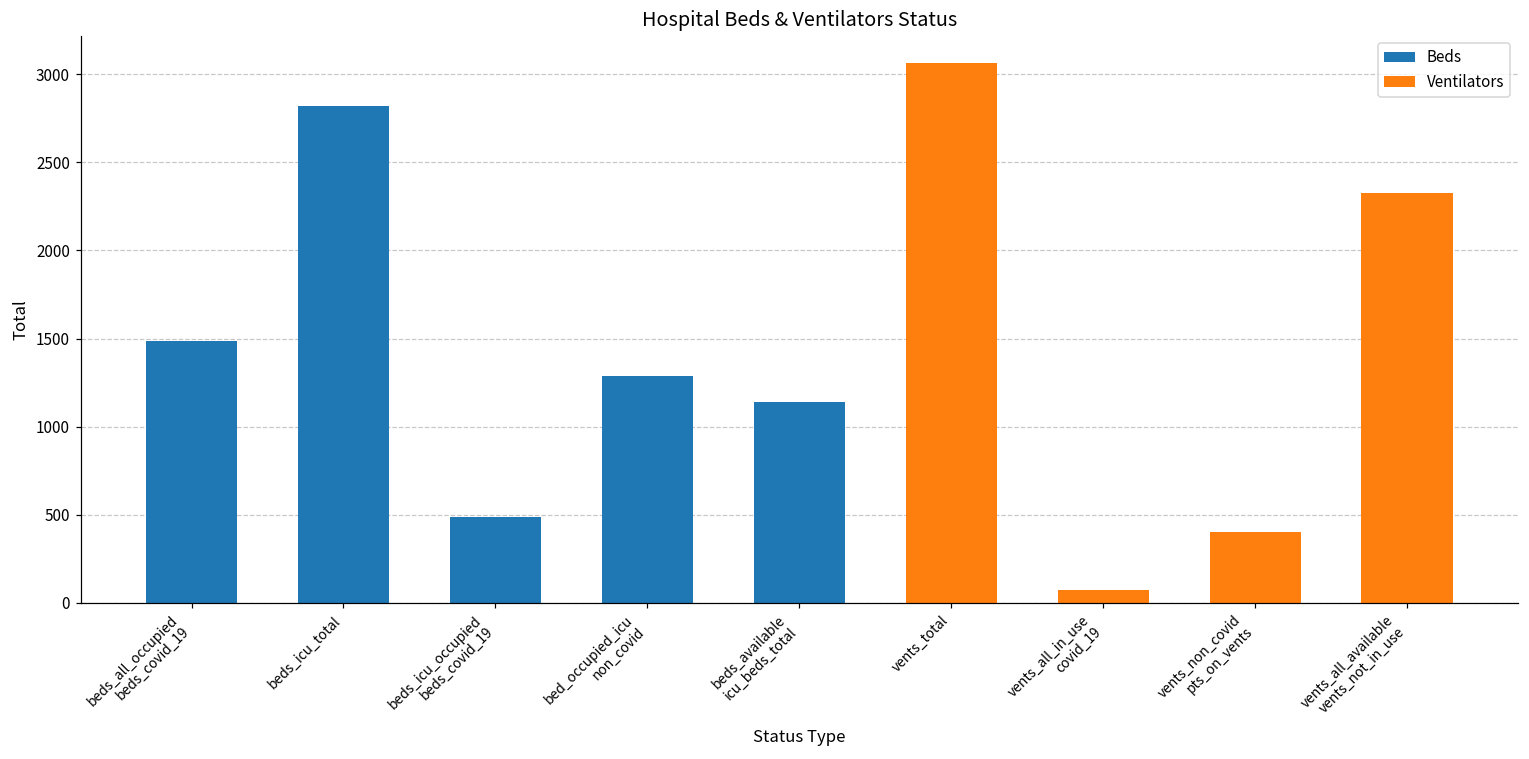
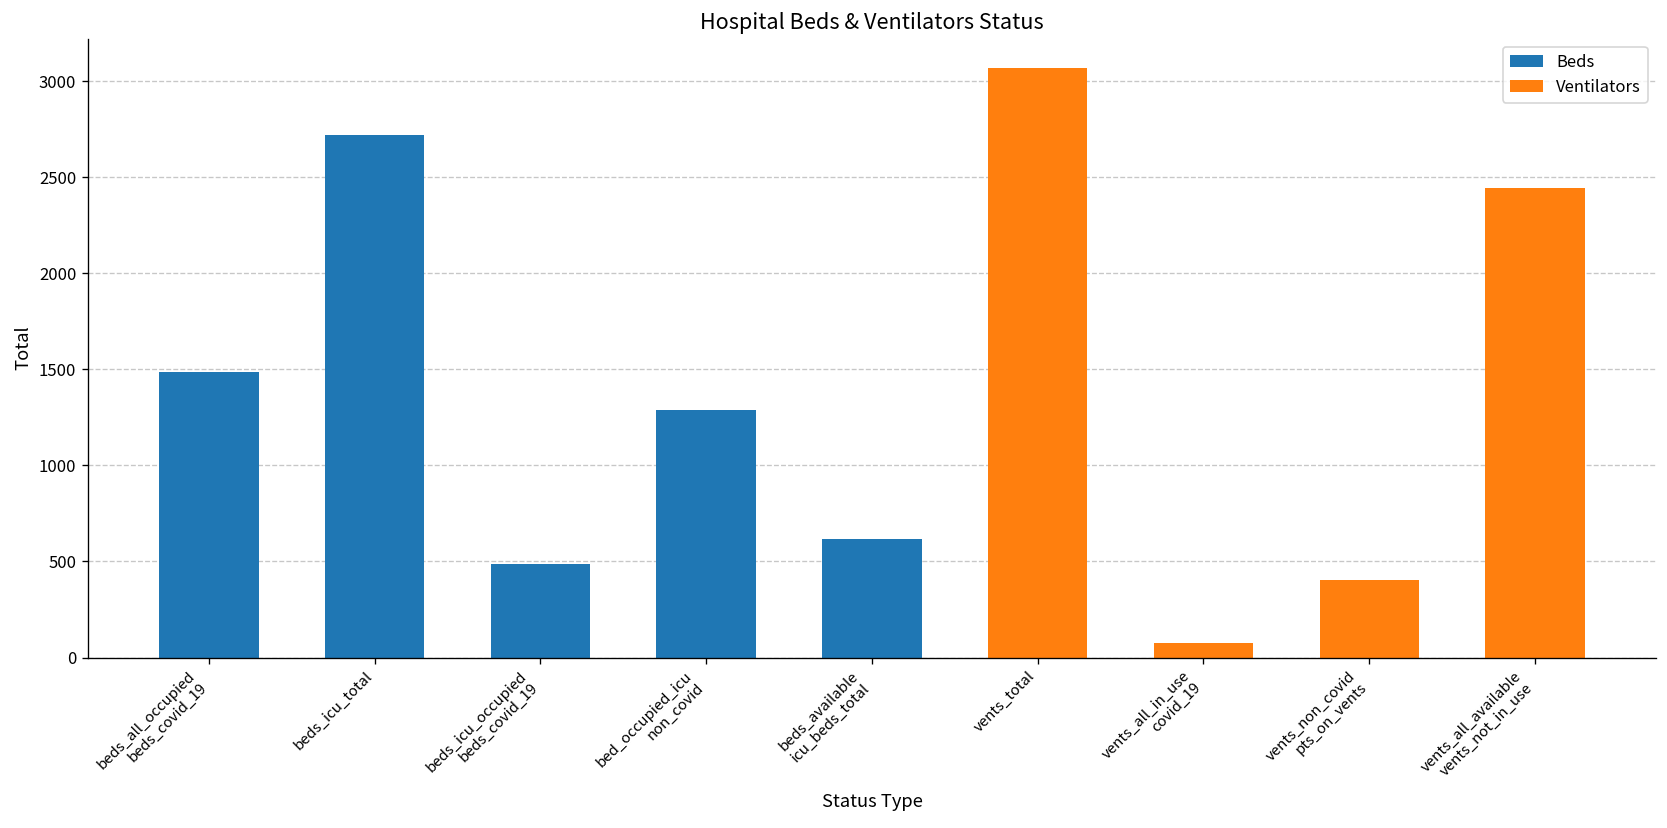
Beds, beds_icu_total: 2820 -> 2720
Beds, beds_available icu_beds_total: 1140 -> 620
Ventilators, vents_all_available vents_not_in_use: 2330 -> 2450
